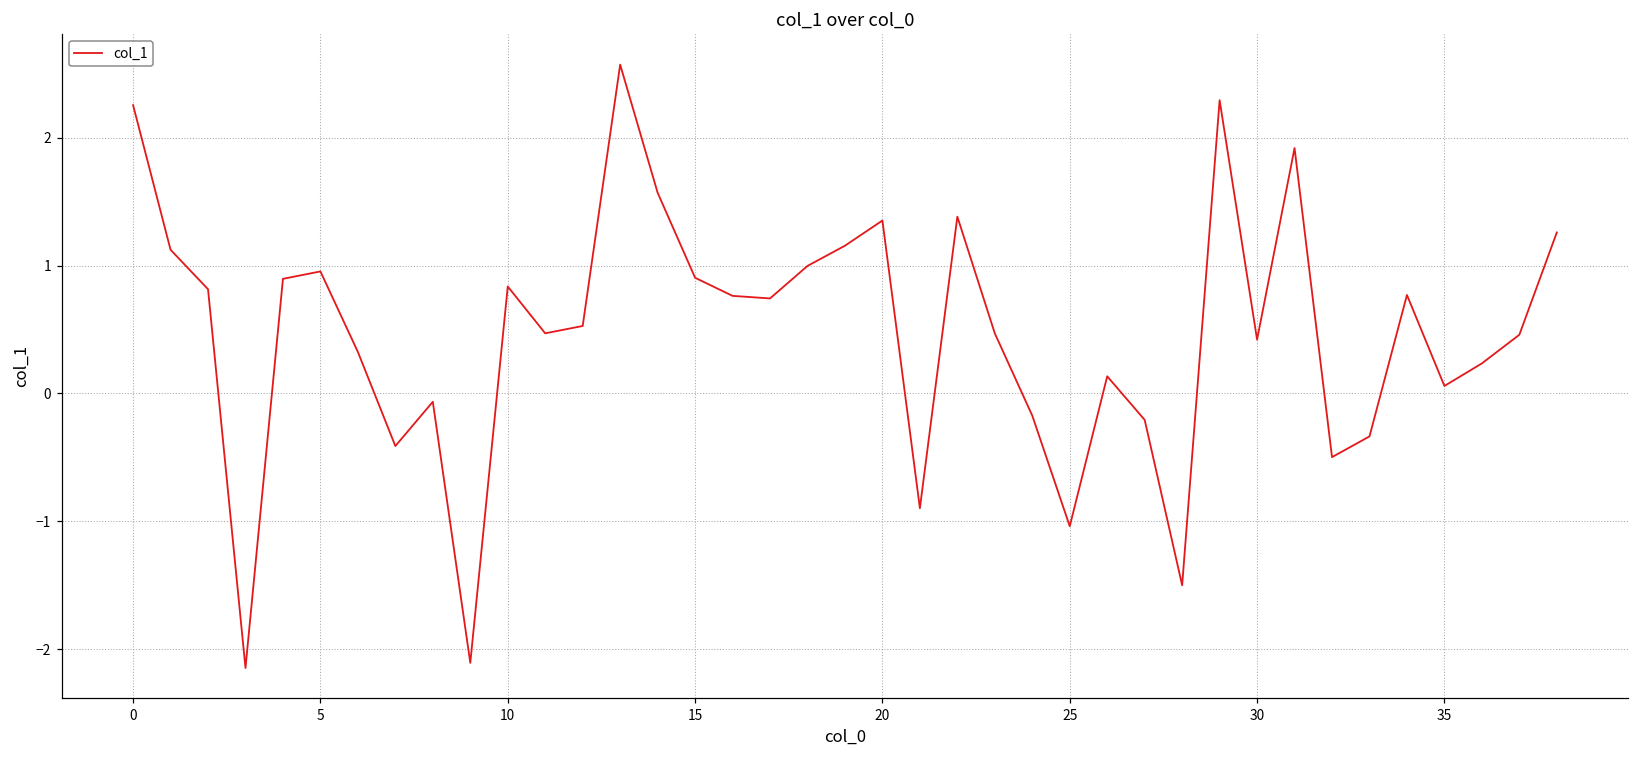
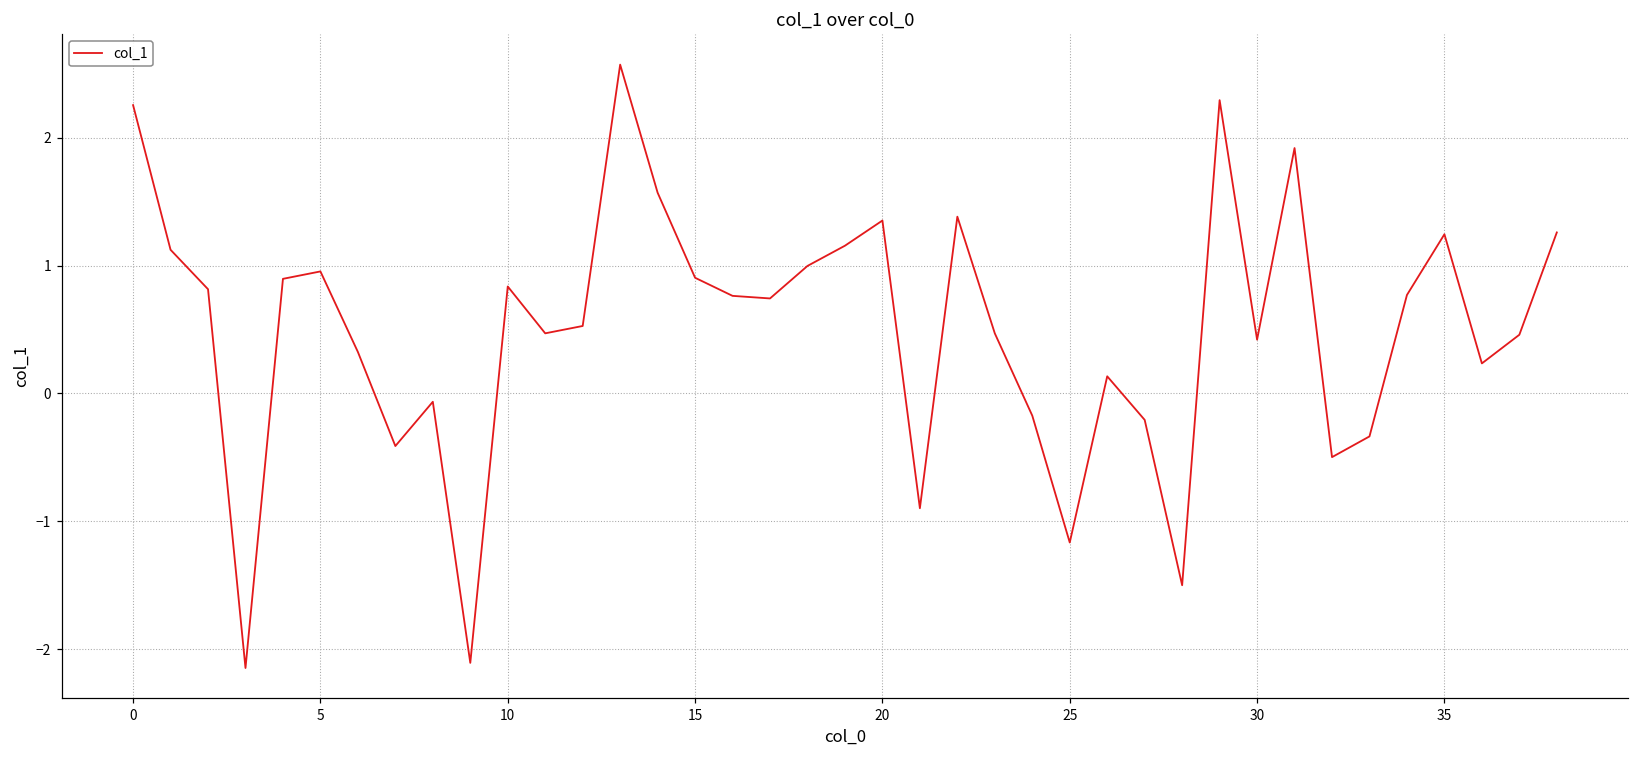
25: -1.04 -> -1.17
35: 0.06 -> 1.25
